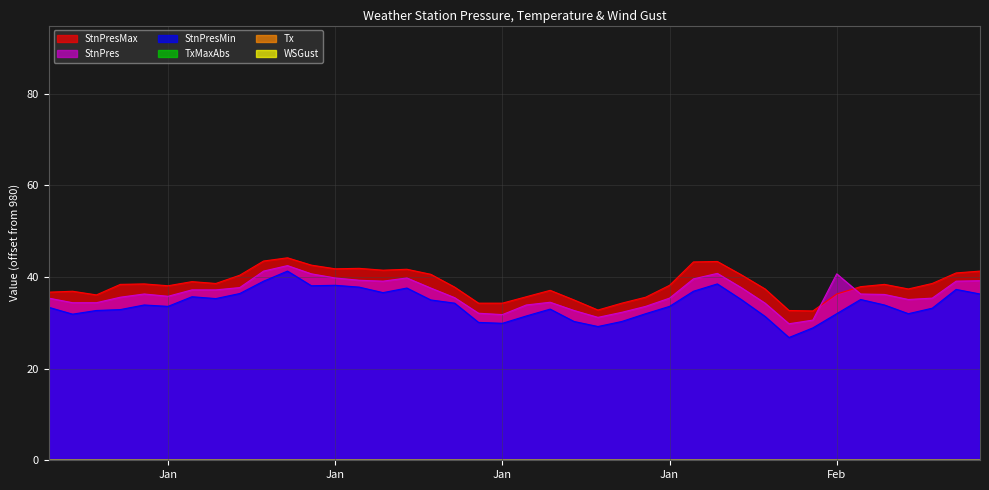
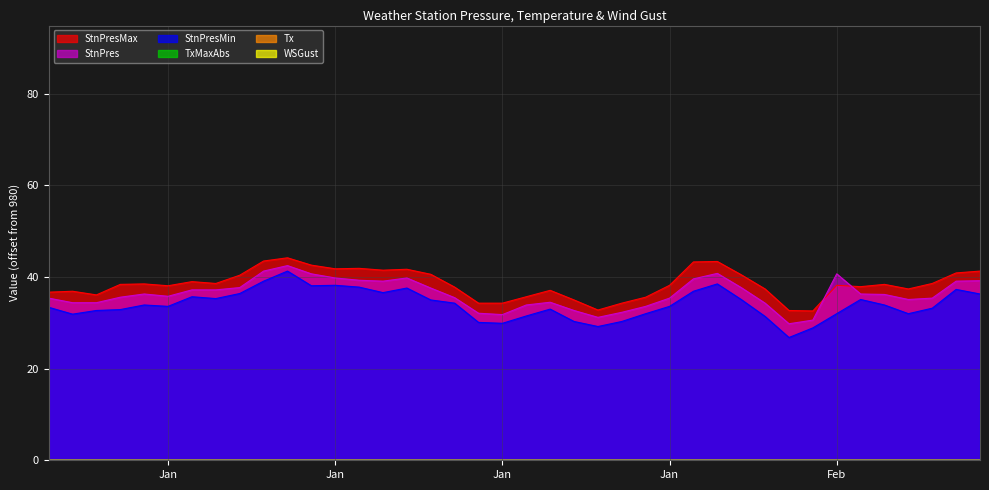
StnPresMax, Feb: 36 -> 38
